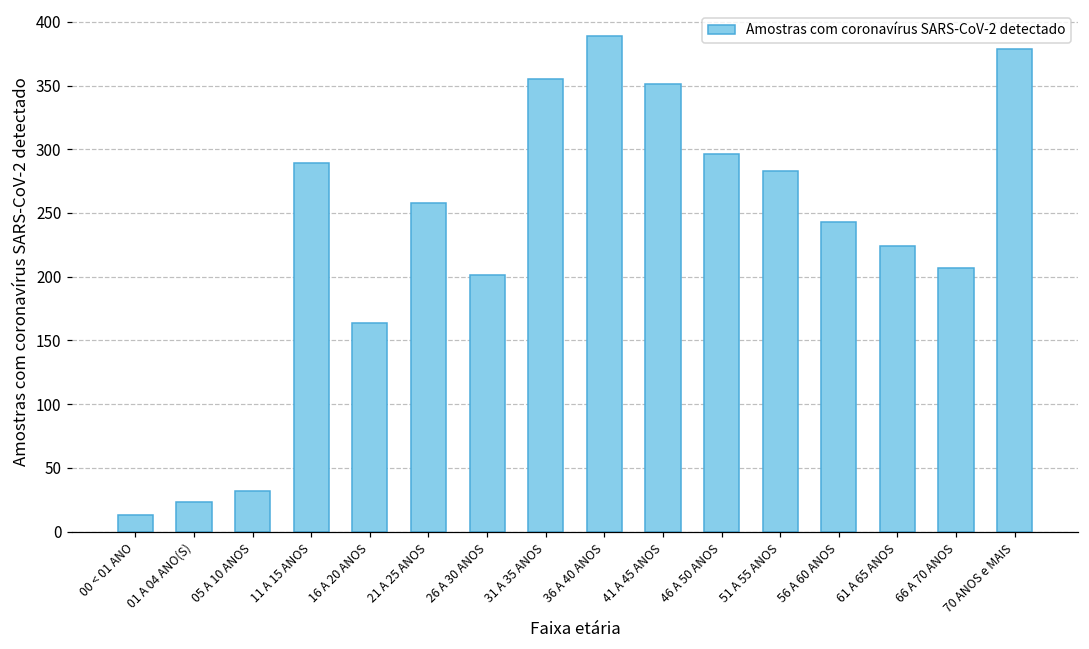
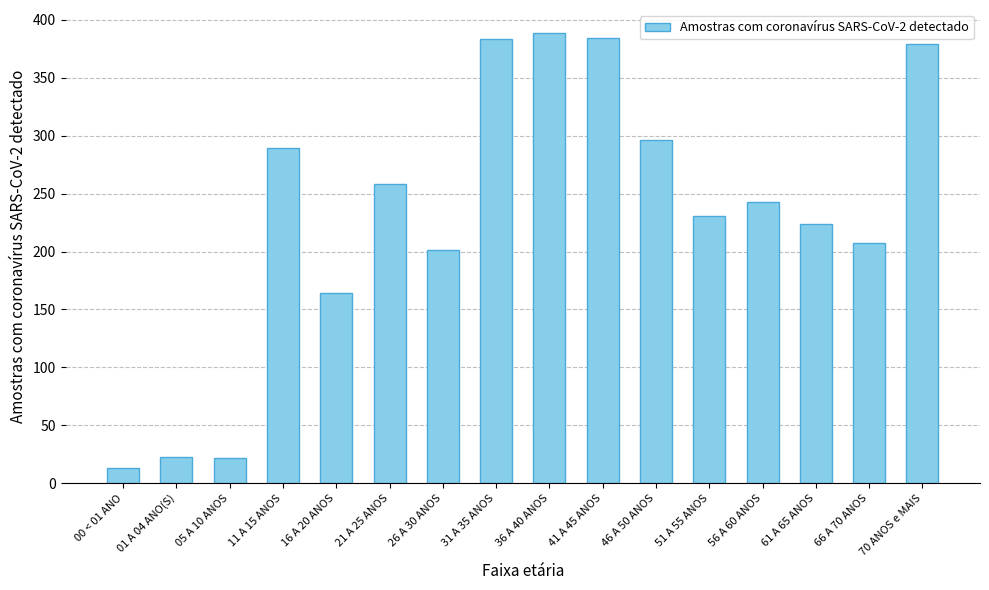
05 A 10 ANOS: 32 -> 22
31 A 35 ANOS: 355 -> 383
41 A 45 ANOS: 351 -> 384
51 A 55 ANOS: 283 -> 231
